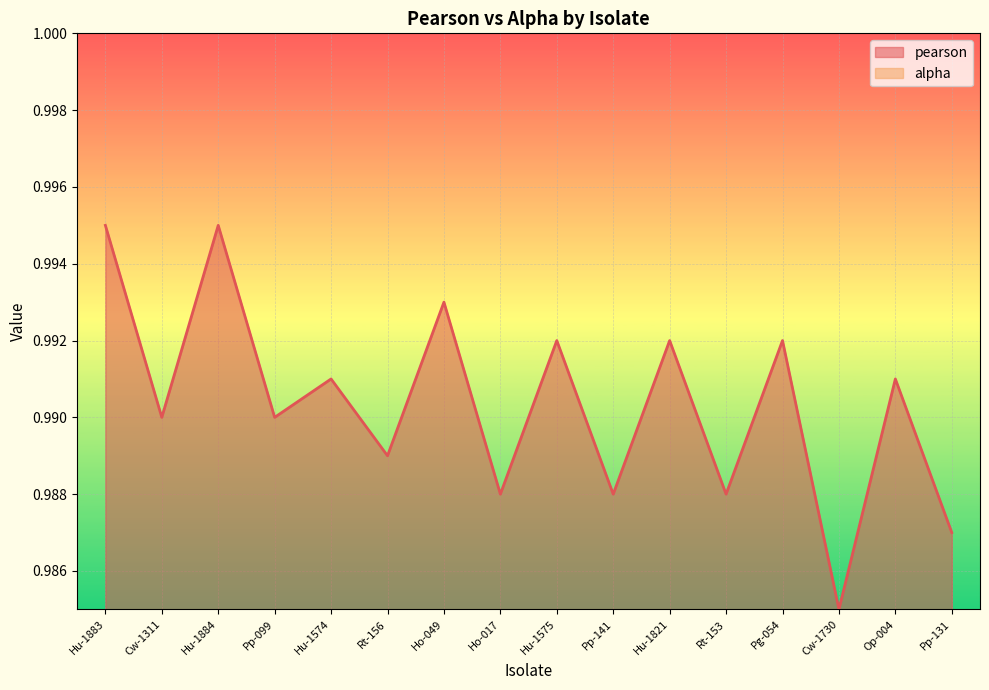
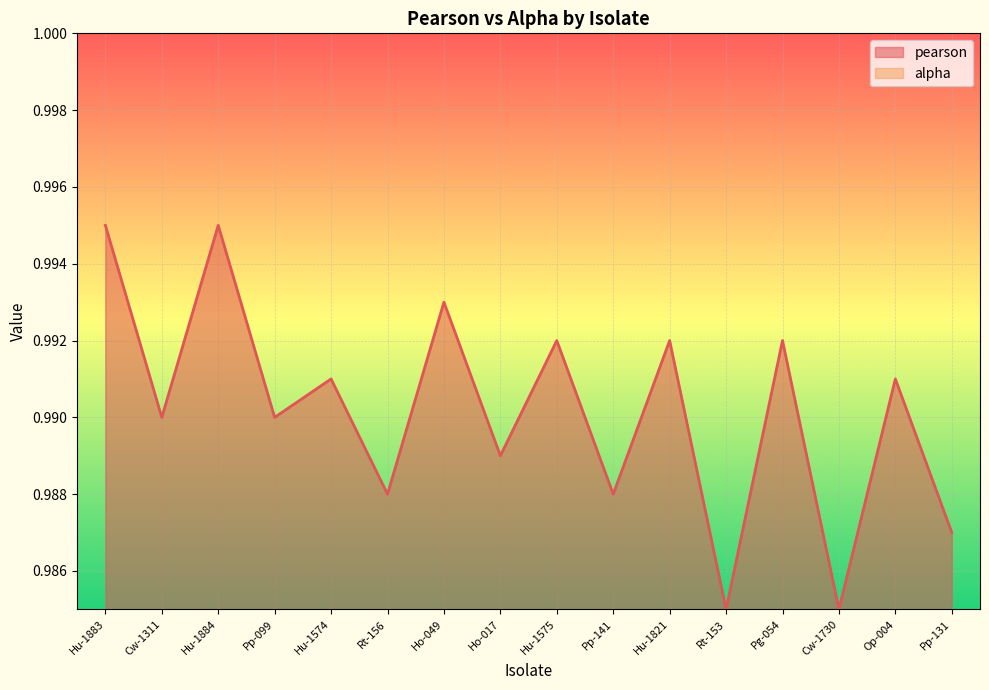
pearson, Rt-156: 0.989 -> 0.988
pearson, Ho-017: 0.988 -> 0.989
pearson, Rt-153: 0.988 -> 0.985
